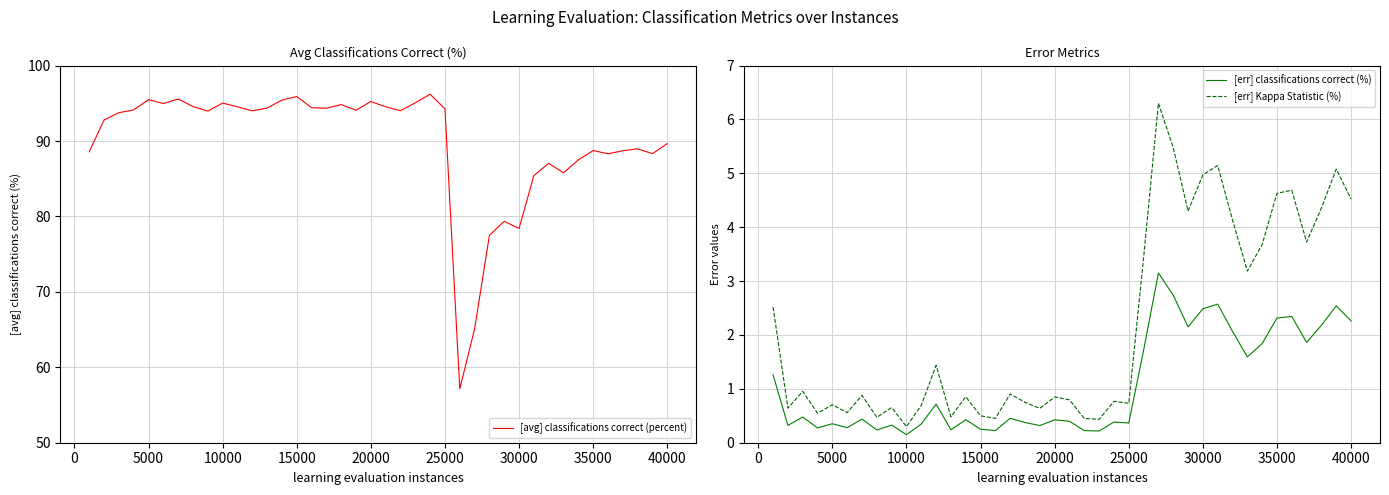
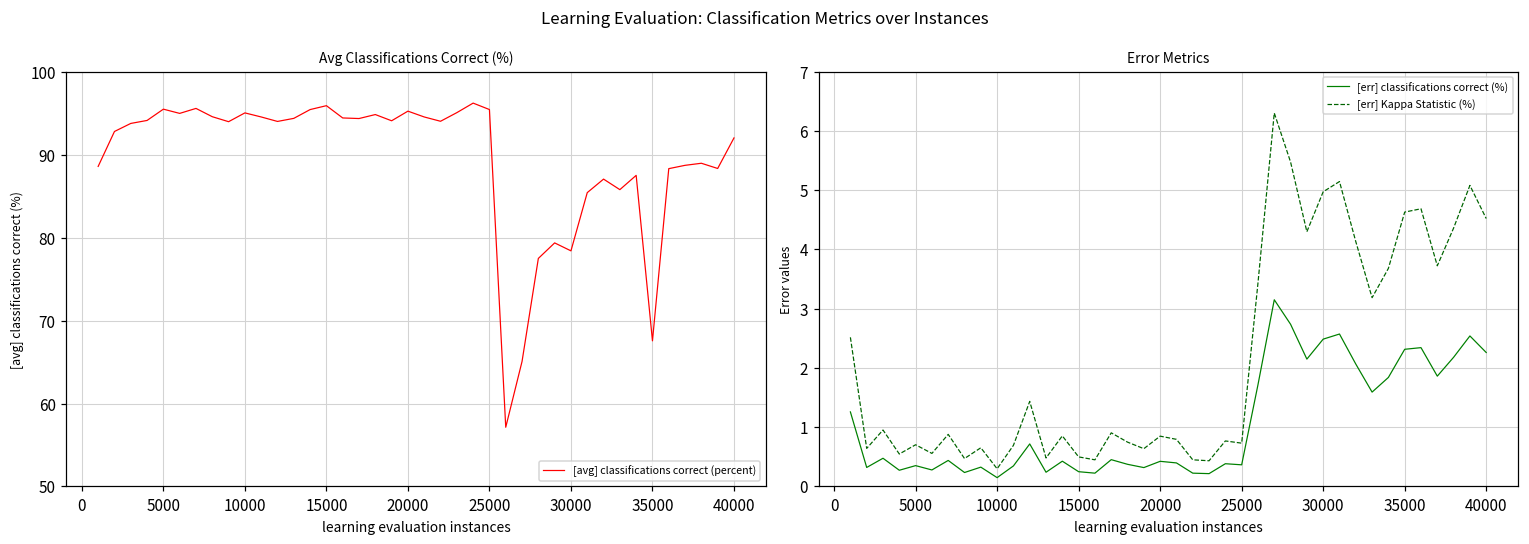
Avg Classifications Correct (%), 25000: 94 -> 95
Avg Classifications Correct (%), 35000: 89 -> 68
Avg Classifications Correct (%), 40000: 90 -> 92
